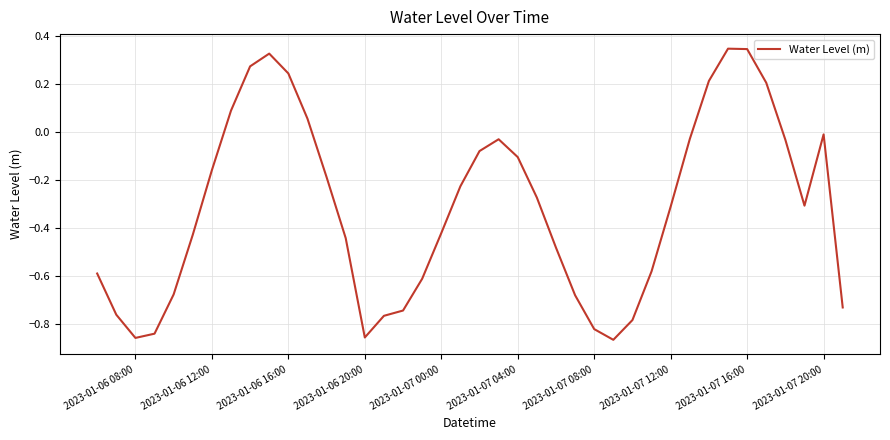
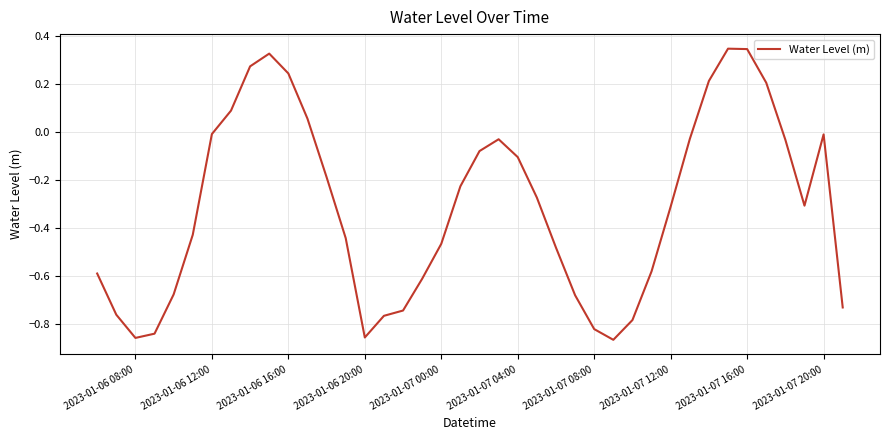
2023-01-06 12:00: -0.16 -> -0.01
2023-01-07 00:00: -0.42 -> -0.47
